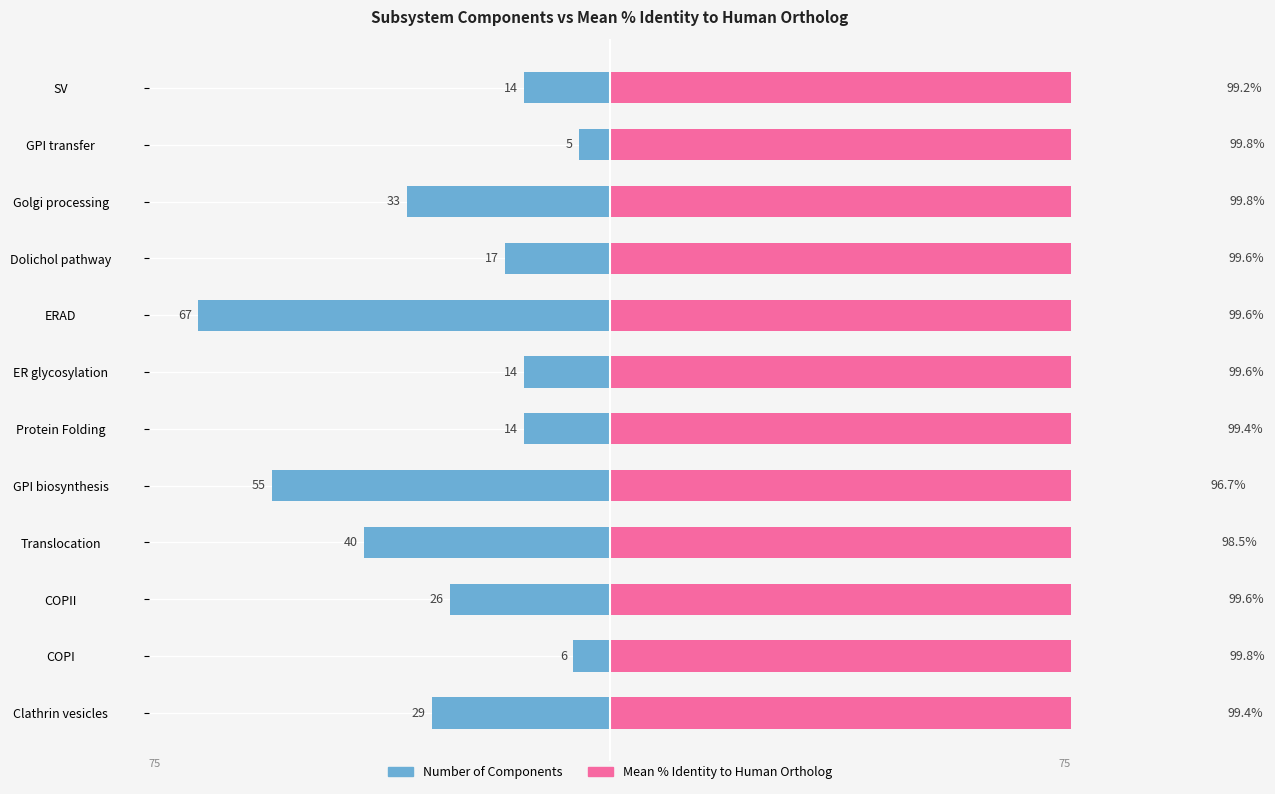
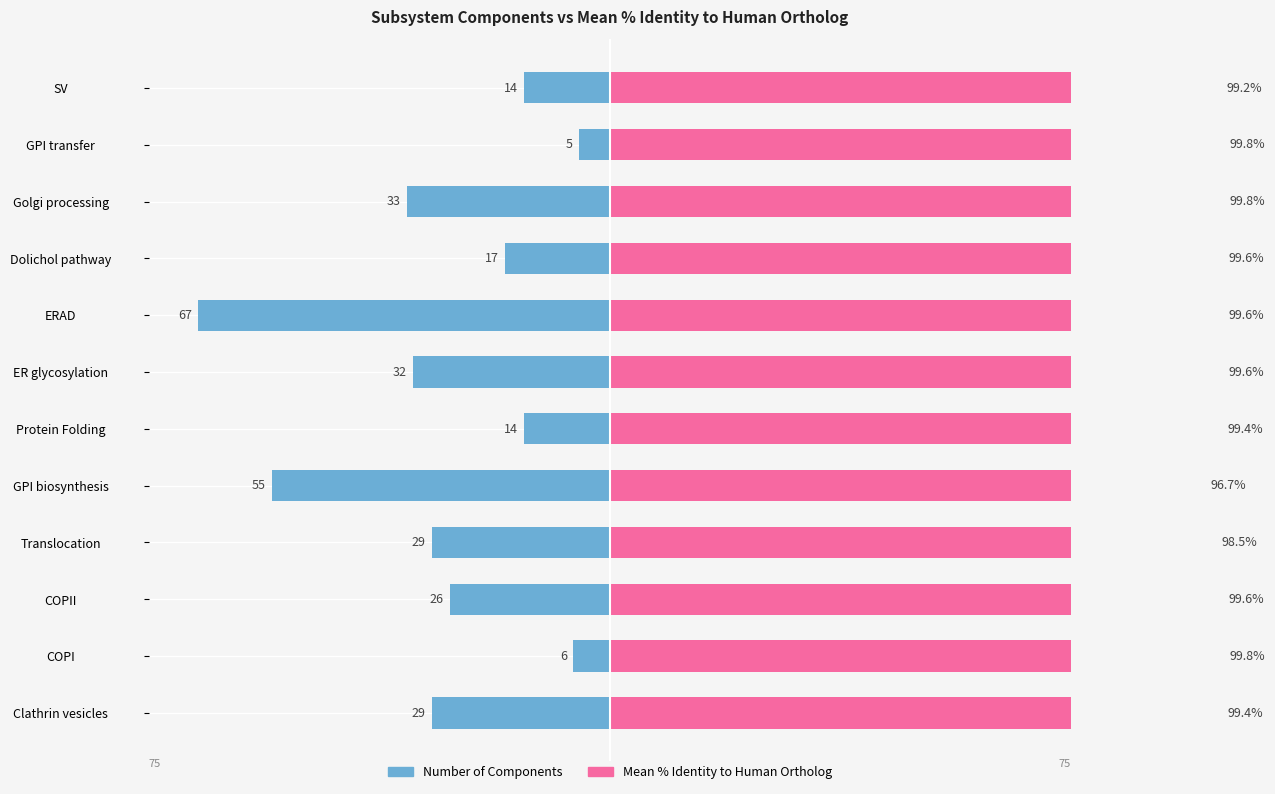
Number of Components, ER glycosylation: 14 -> 32
Number of Components, Translocation: 40 -> 29
